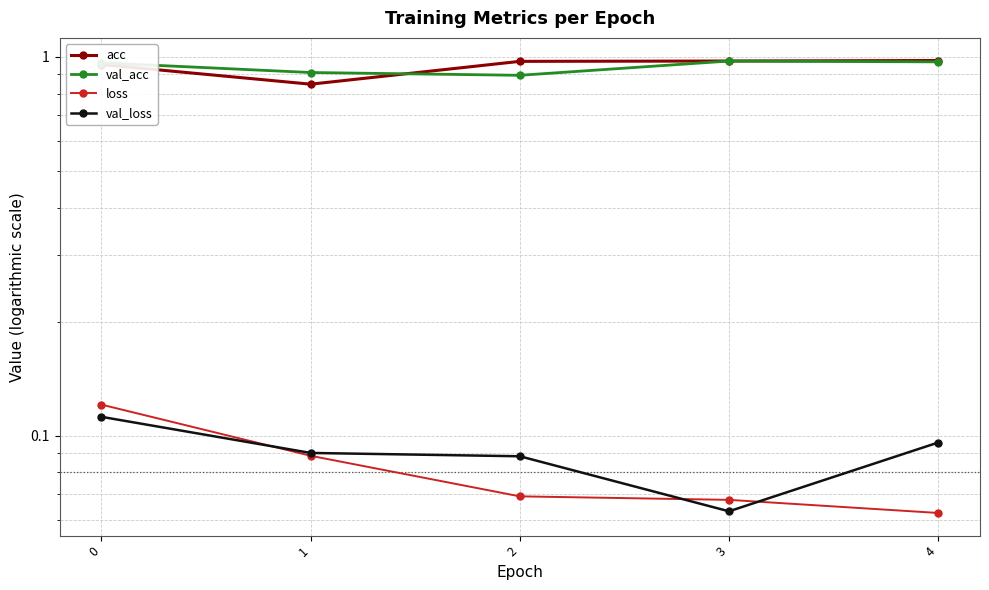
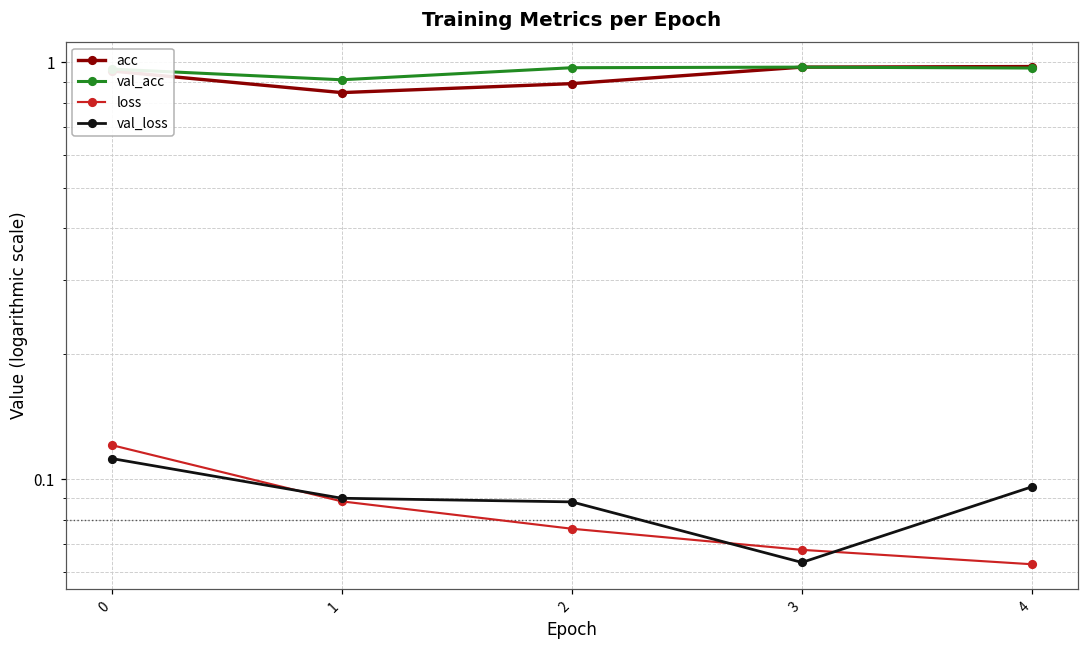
acc, 2: 0.97 -> 0.89
val_acc, 2: 0.89 -> 0.97
loss, 2: 0.069 -> 0.076
